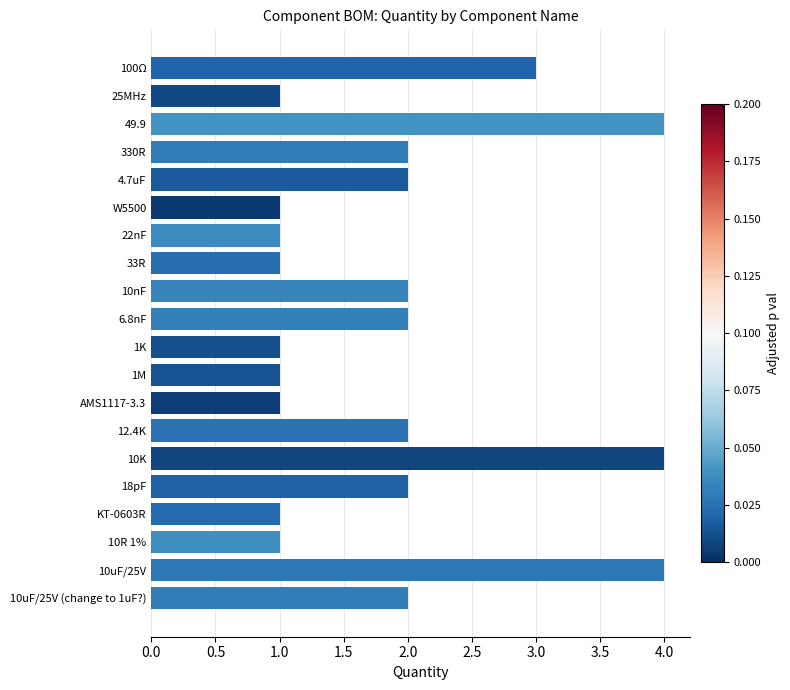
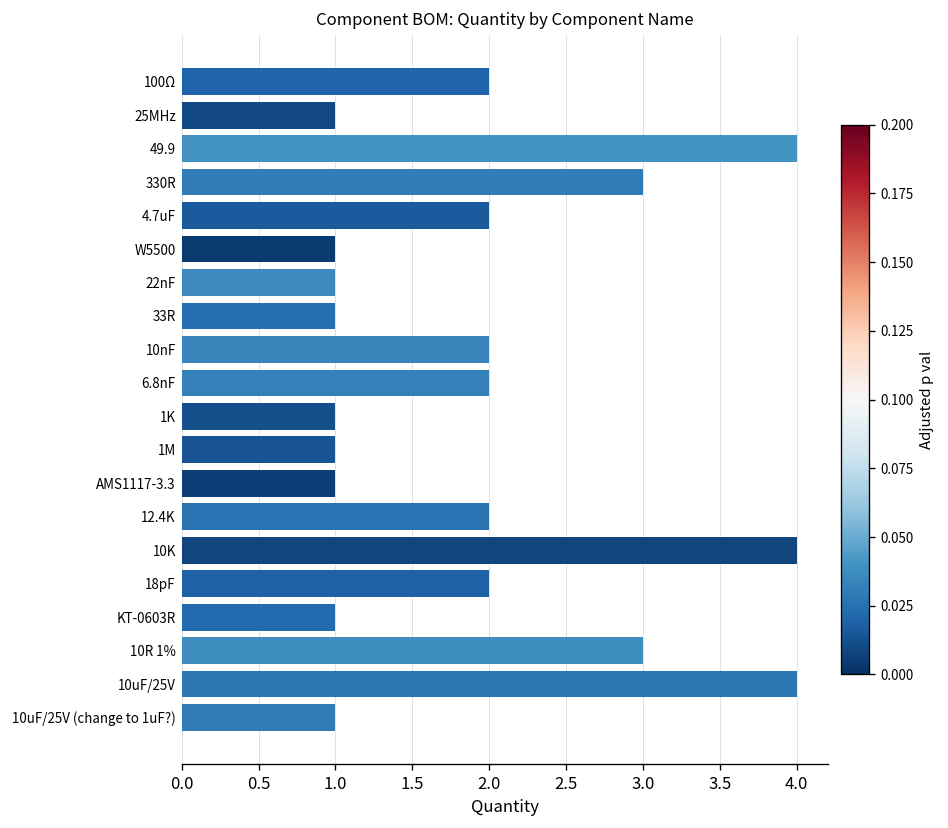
100Ω: 3 -> 2
330R: 2 -> 3
10R 1%: 1 -> 3
10uF/25V (change to 1uF?): 2 -> 1
